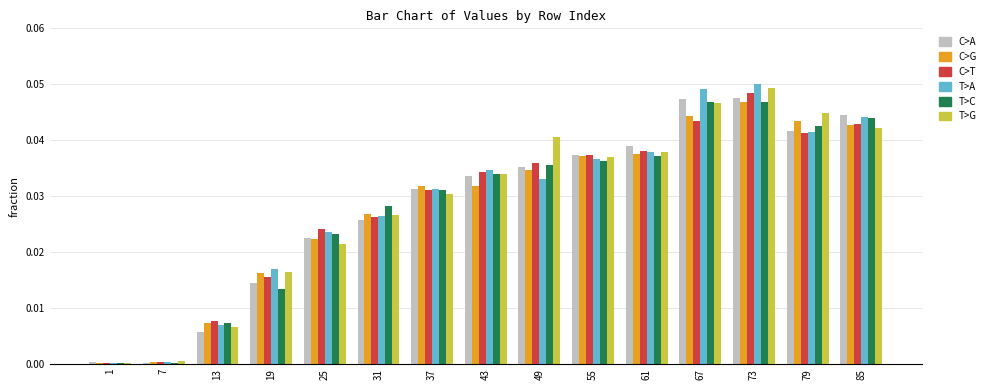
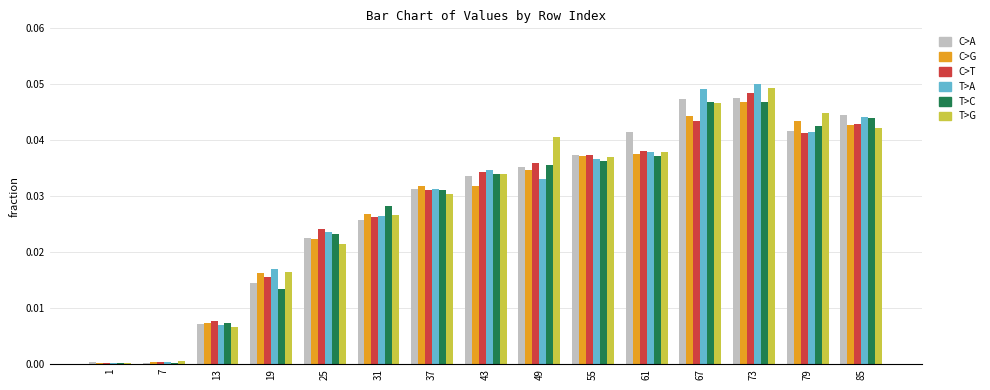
C>A, 13: 0.006 -> 0.007
C>A, 61: 0.039 -> 0.041
